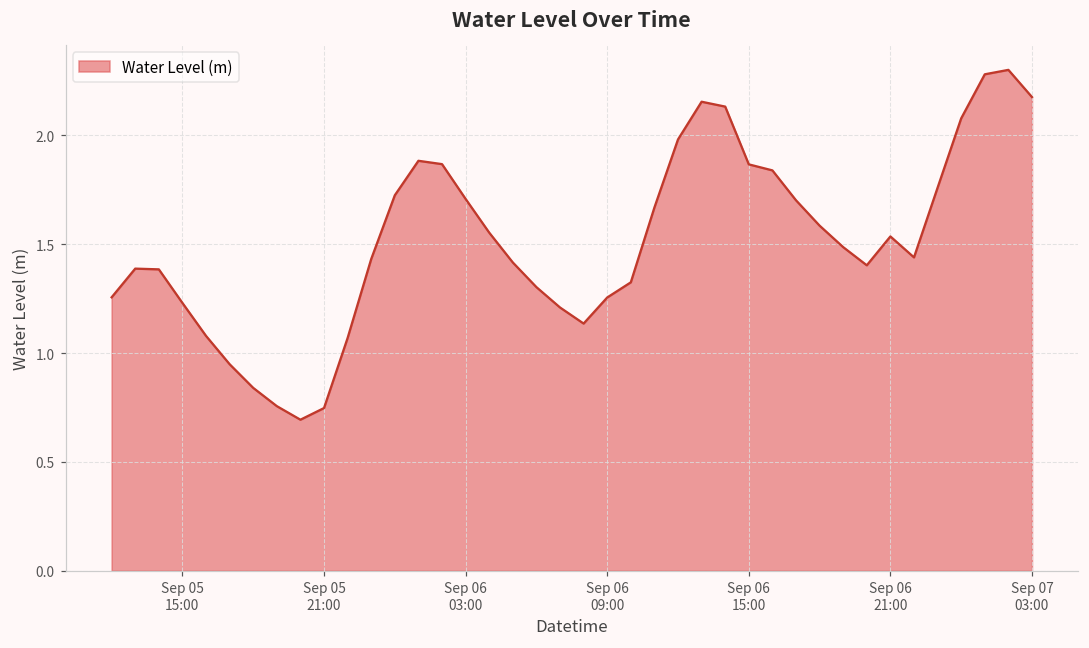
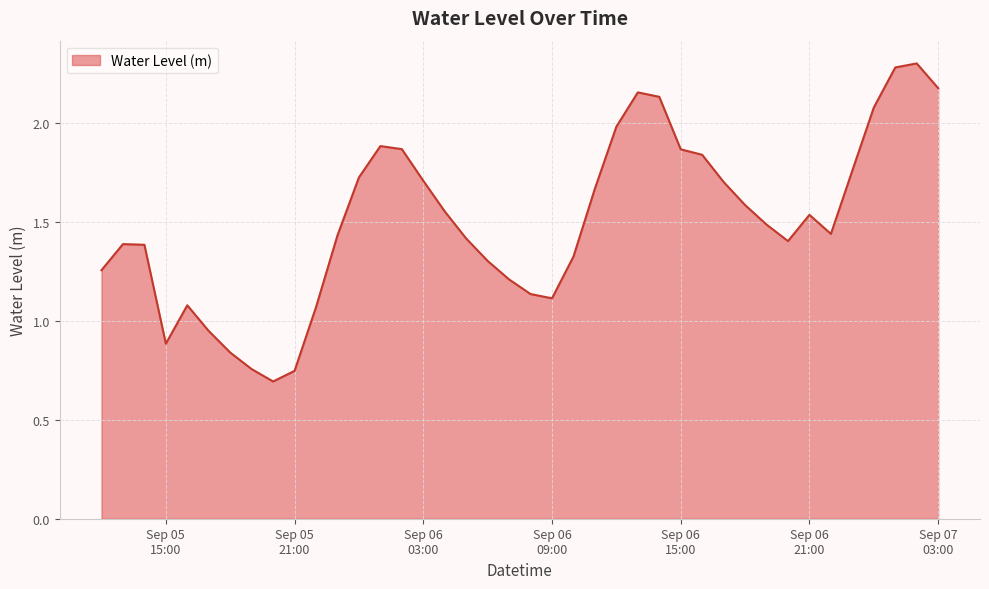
Sep 05 15:00: 1.23 -> 0.88
Sep 06 09:00: 1.26 -> 1.11
